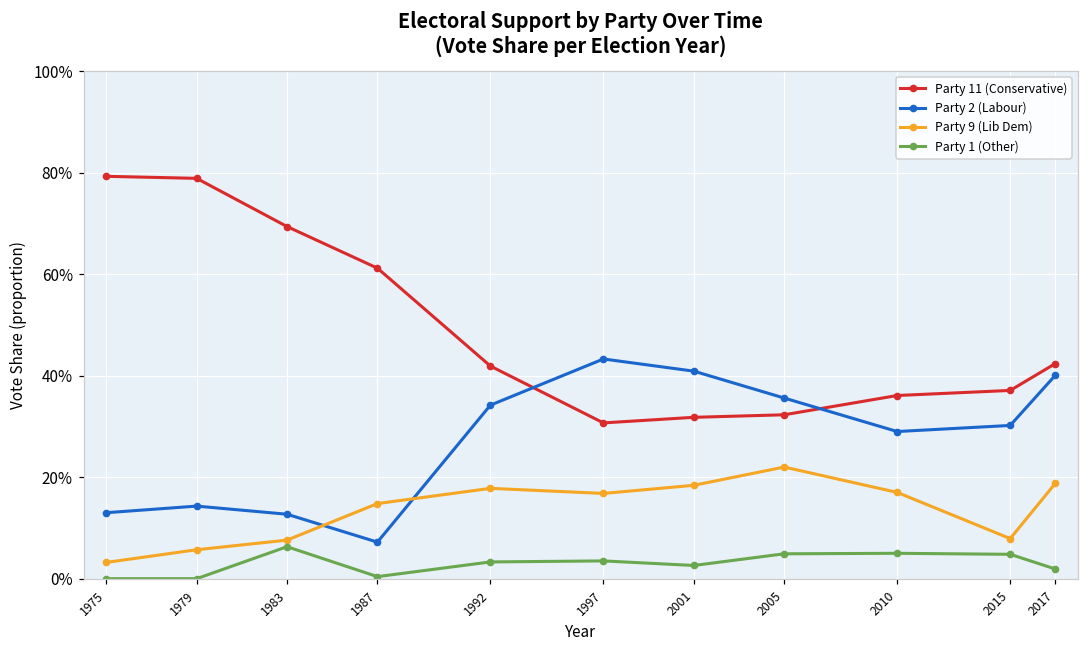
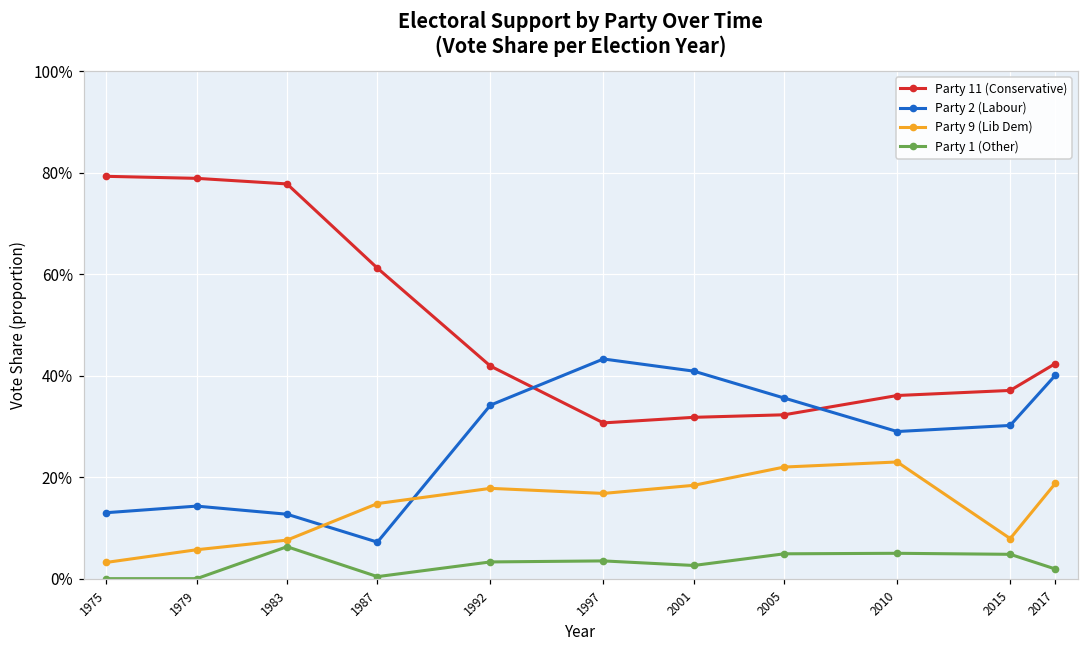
Party 11 (Conservative), 1983: 69% -> 78%
Party 9 (Lib Dem), 2010: 17% -> 23%
